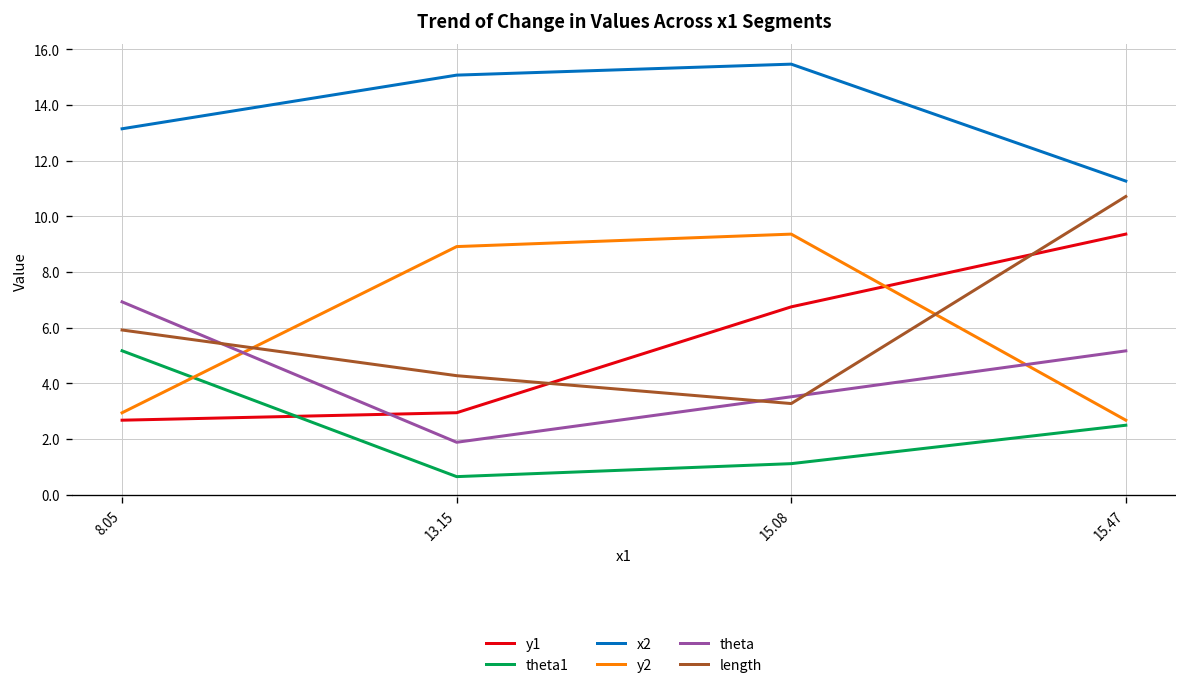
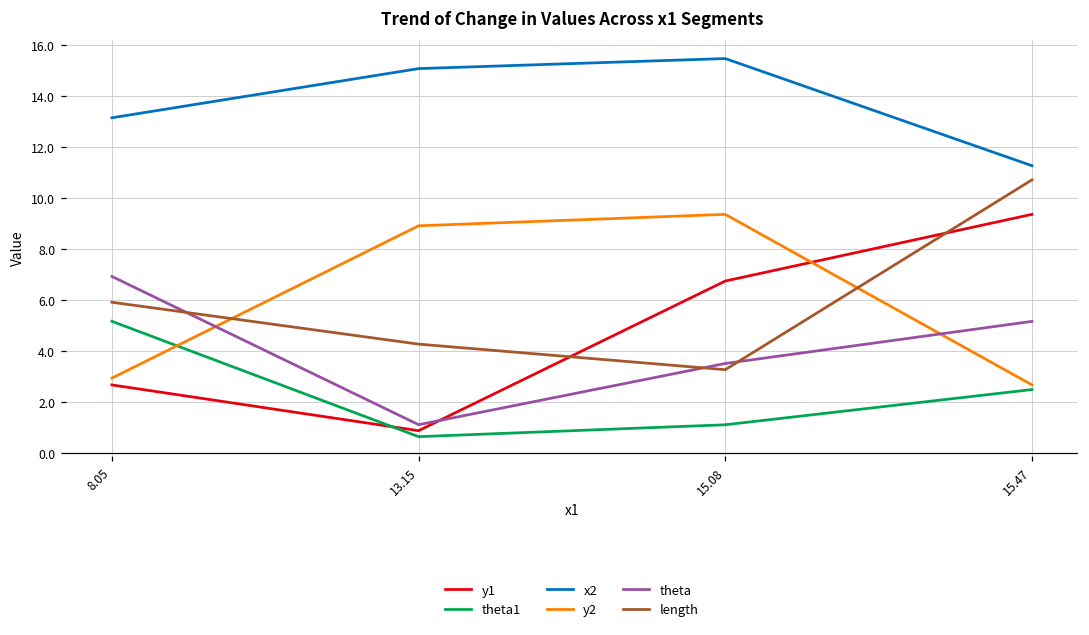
y1, 13.15: 2.9 -> 0.9
theta, 13.15: 1.9 -> 1.1
